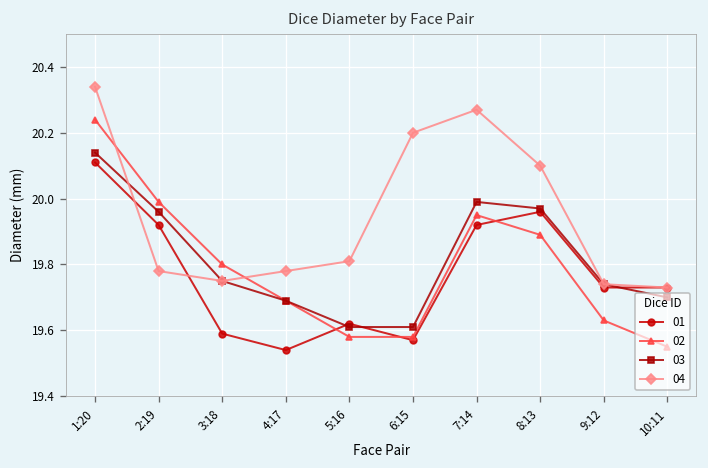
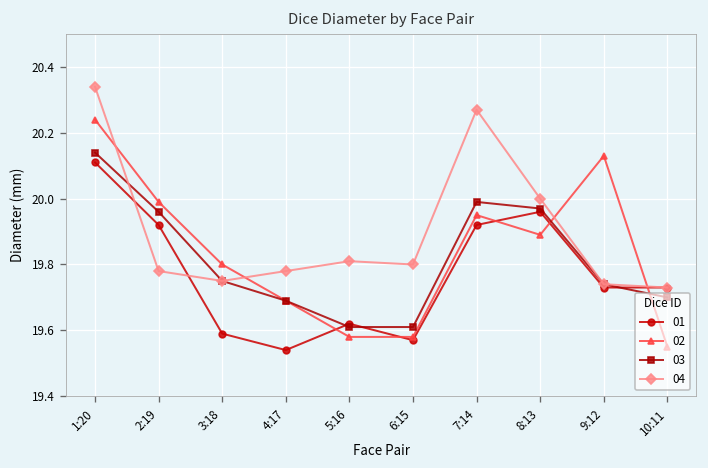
04, 6:15: 20.2 -> 19.8
04, 8:13: 20.1 -> 20.0
02, 9:12: 19.63 -> 20.13
